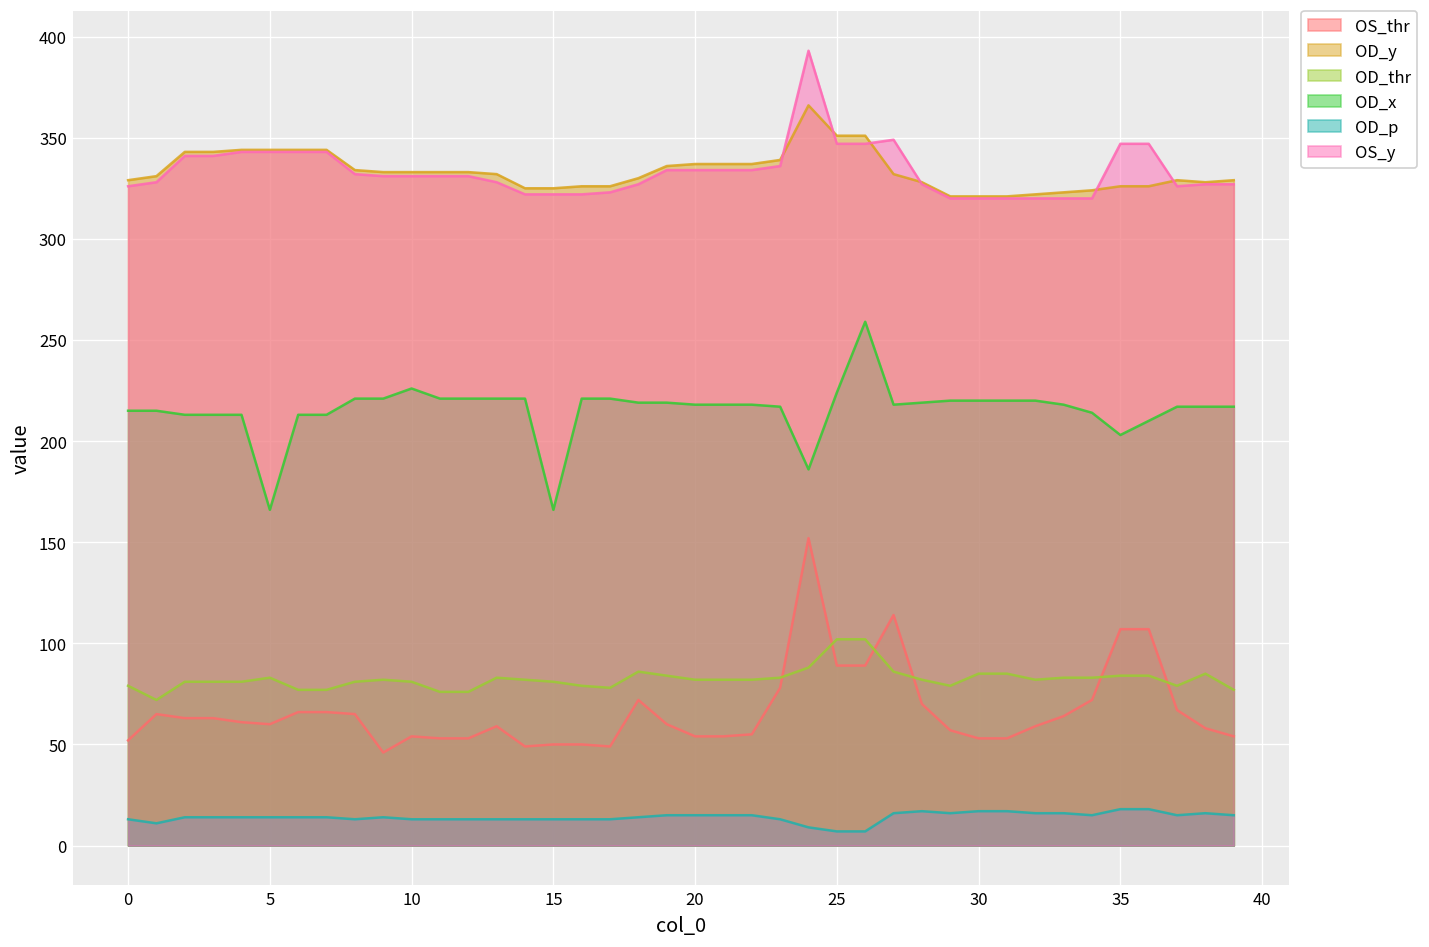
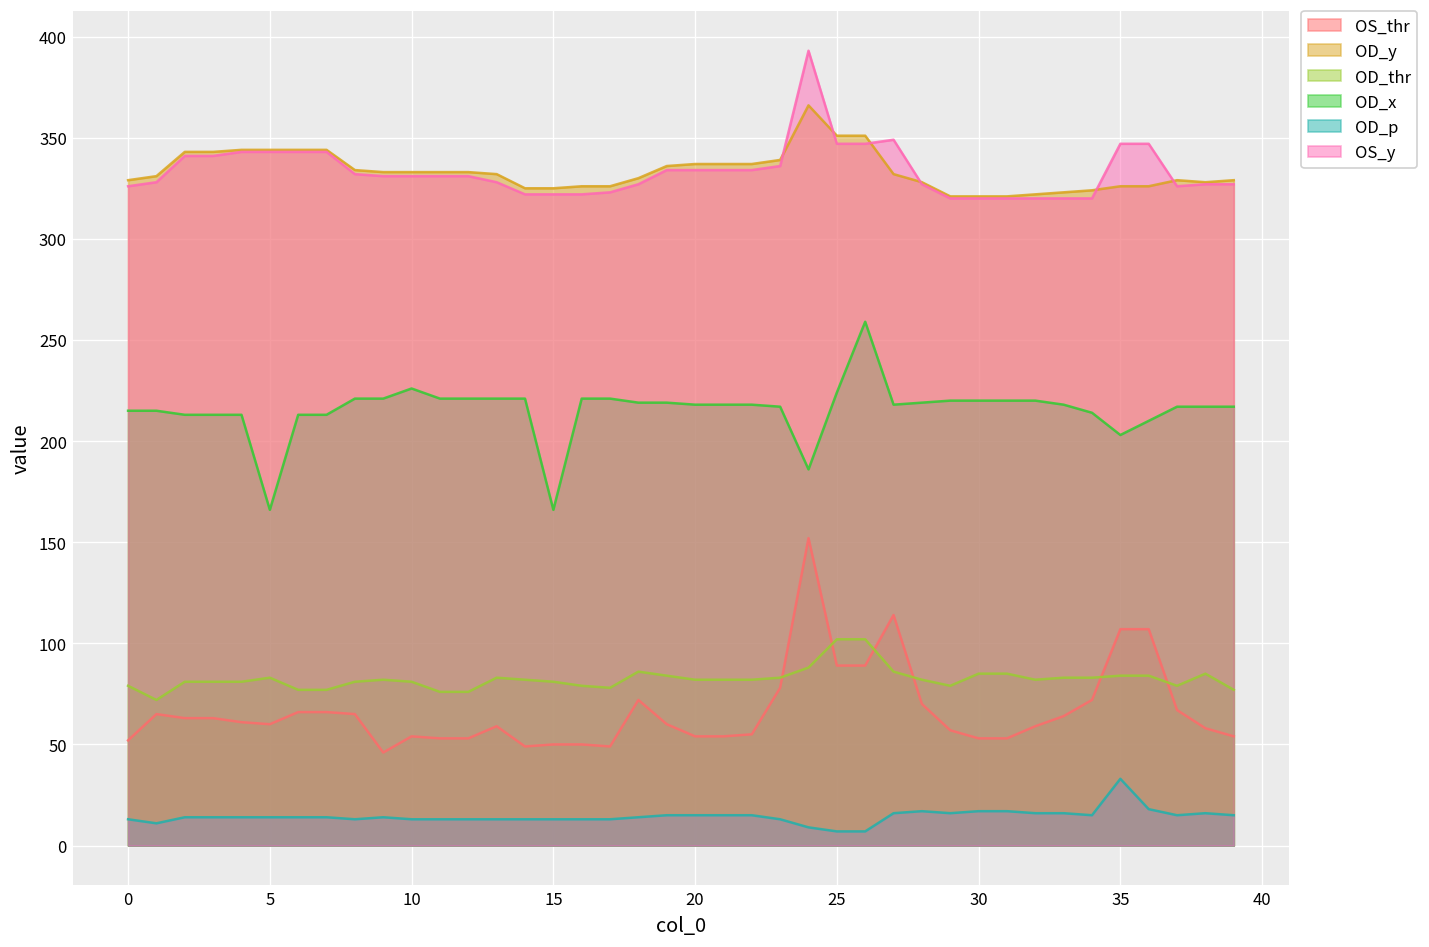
OD_p, 35: 18 -> 33
